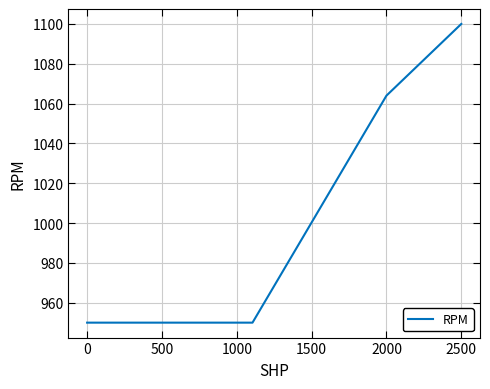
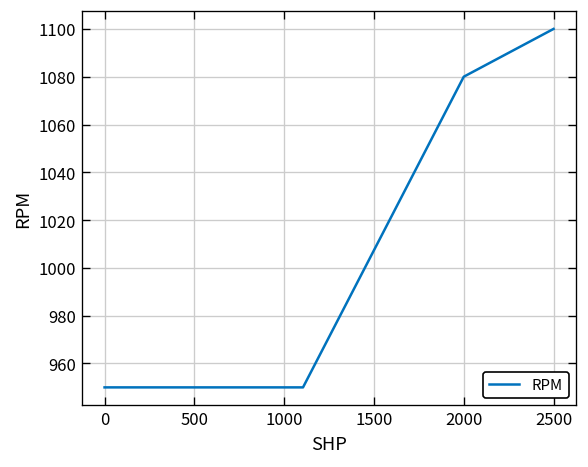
2000: 1064 -> 1080
